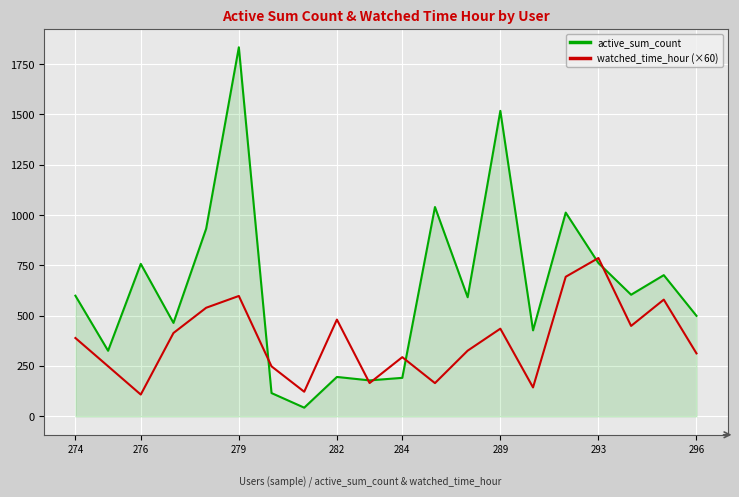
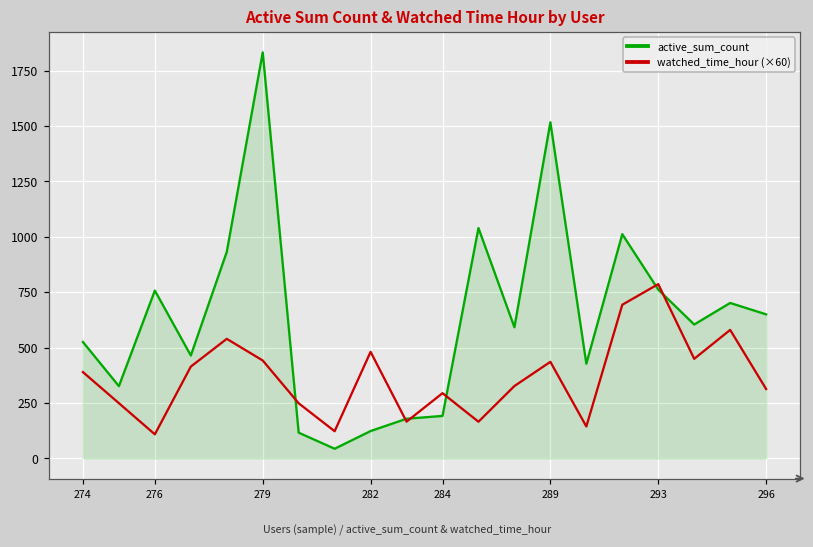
active_sum_count, 274: 600 -> 520
watched_time_hour (×60), 279: 600 -> 440
active_sum_count, 282: 200 -> 120
active_sum_count, 296: 500 -> 650
